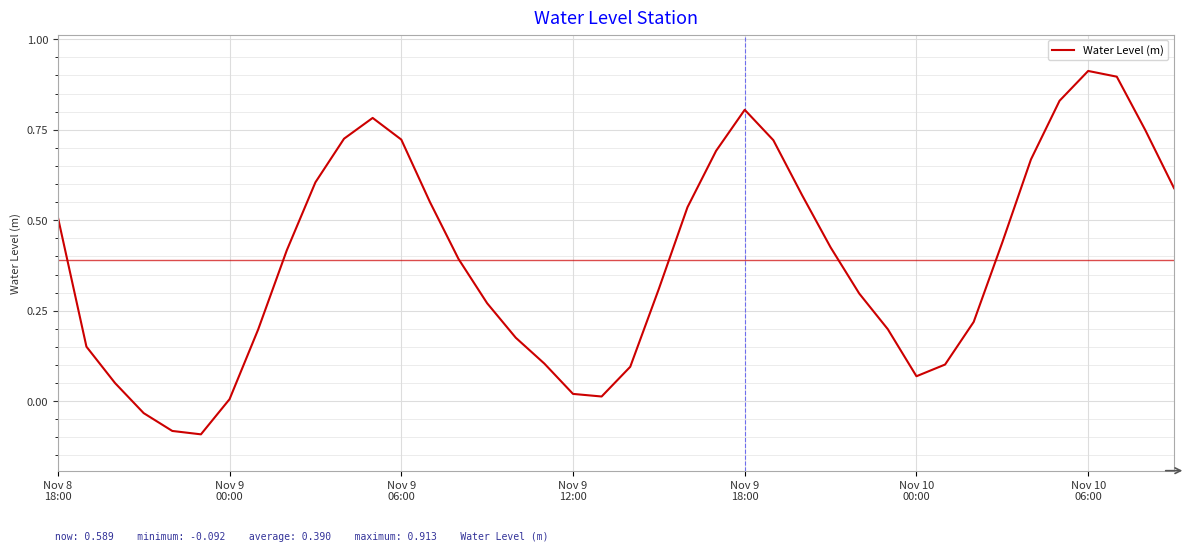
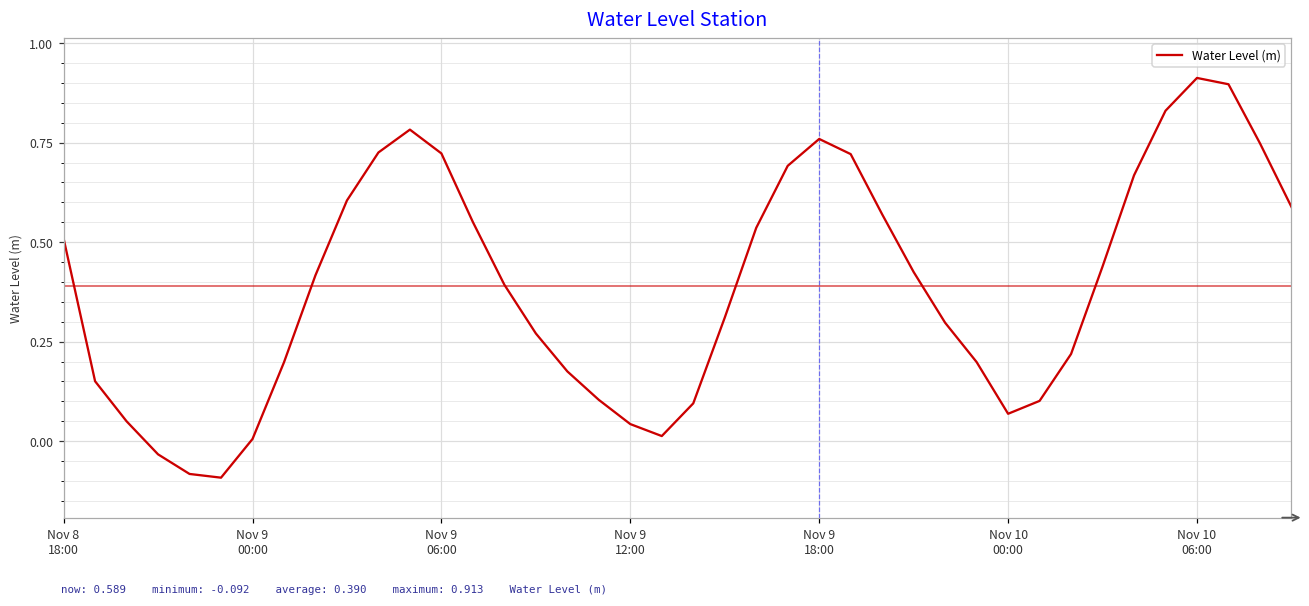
Nov 9 12:00: 0.02 -> 0.04
Nov 9 18:00: 0.81 -> 0.76
